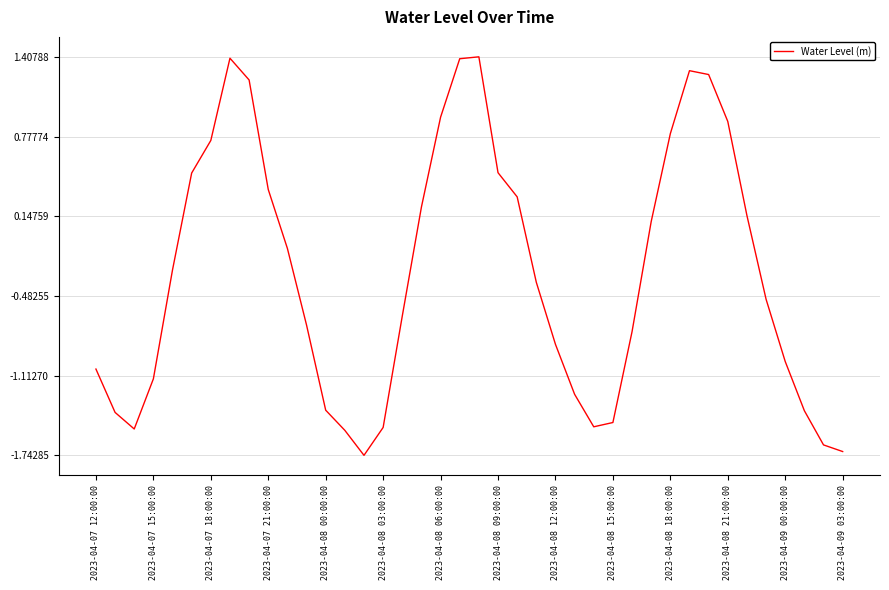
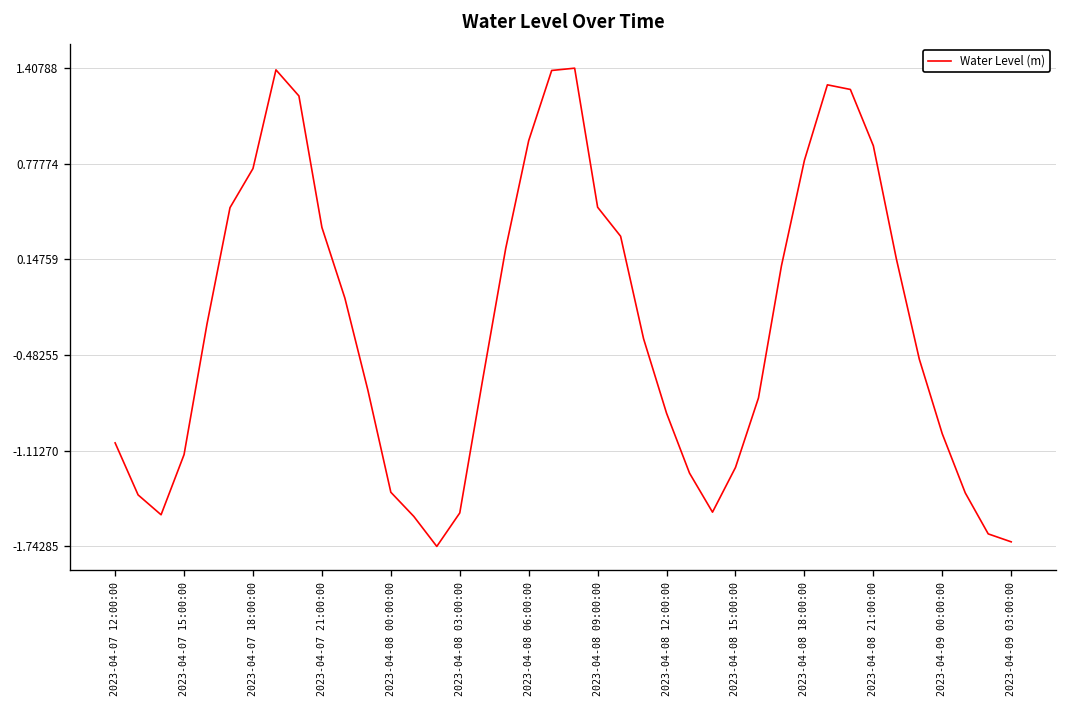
2023-04-08 15:00:00: -1.48 -> -1.22
